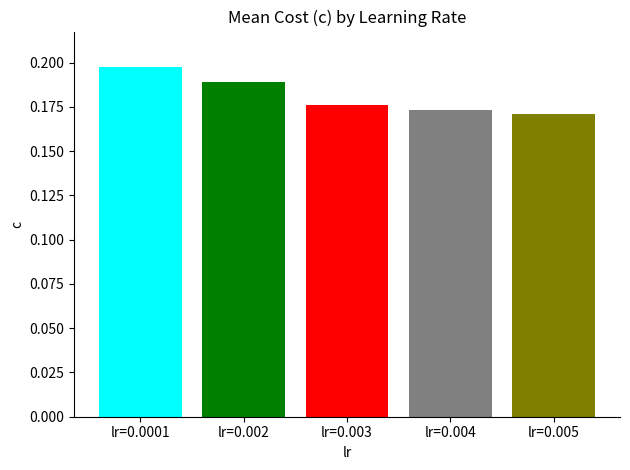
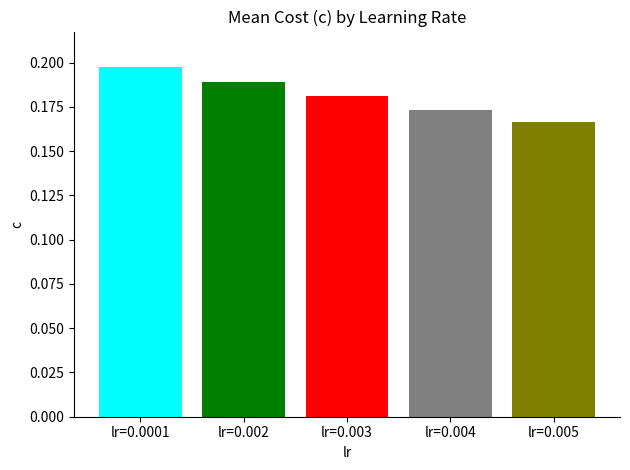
lr=0.003: 0.176 -> 0.181
lr=0.005: 0.171 -> 0.166
